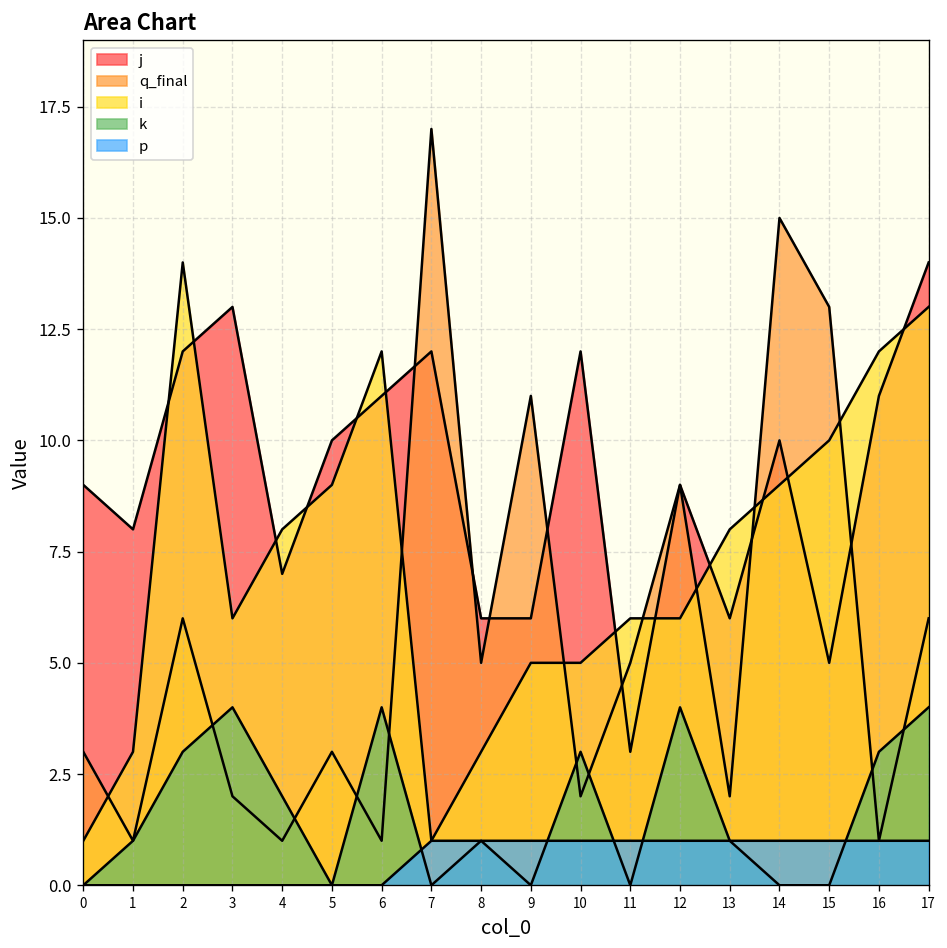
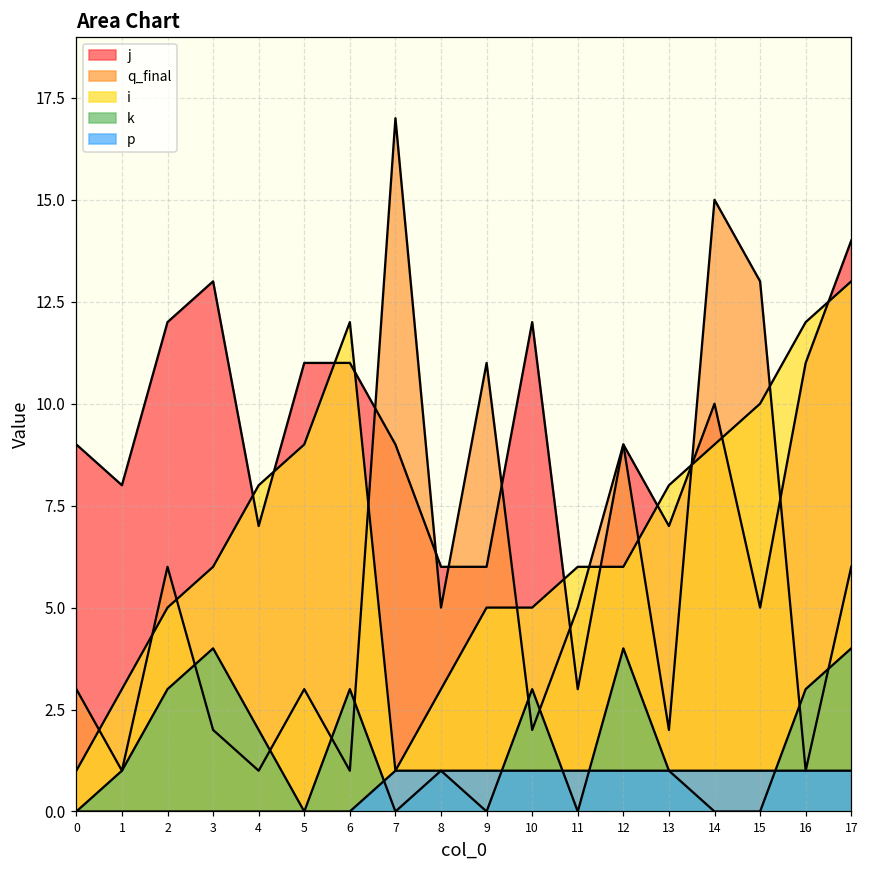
i, 2: 14 -> 5
j, 5: 10 -> 11
k, 6: 4 -> 3
j, 7: 12 -> 9
j, 13: 6 -> 7
